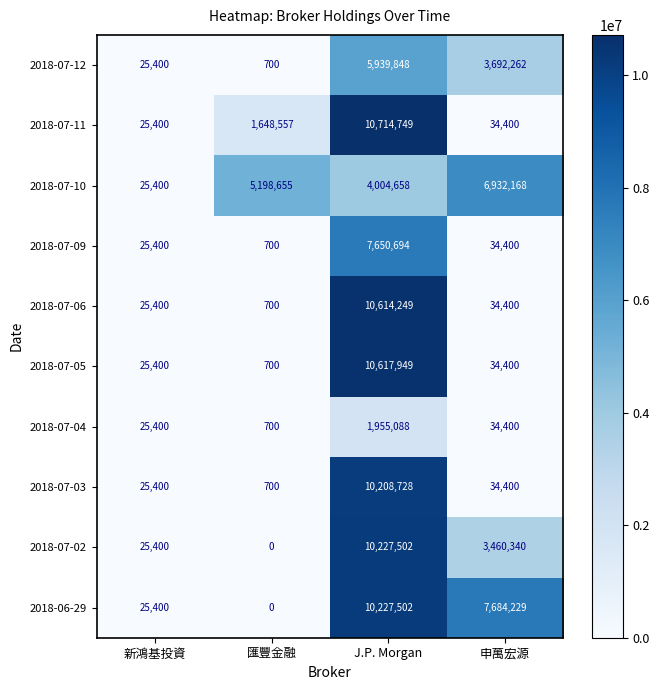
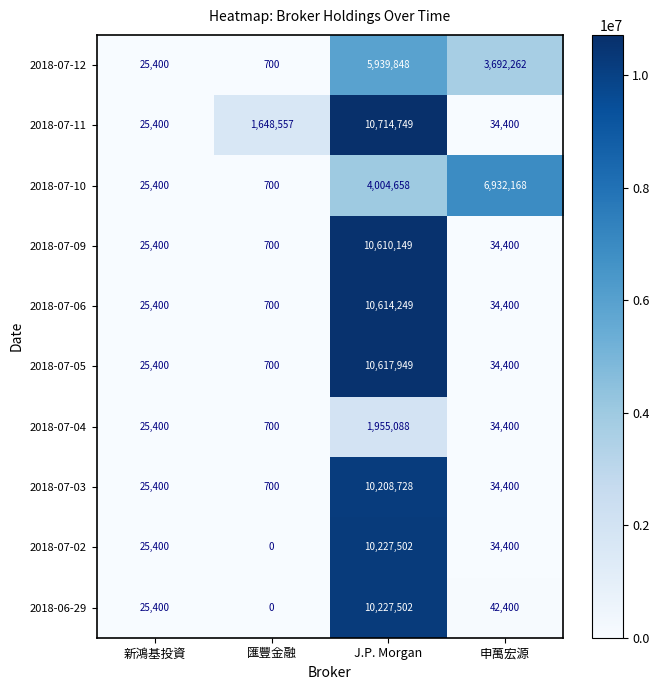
2018-07-10, 匯豐金融: 5,198,655 -> 700
2018-07-09, J.P. Morgan: 7,650,694 -> 10,610,149
2018-07-02, 申萬宏源: 3,460,340 -> 34,400
2018-06-29, 申萬宏源: 7,684,229 -> 42,400
